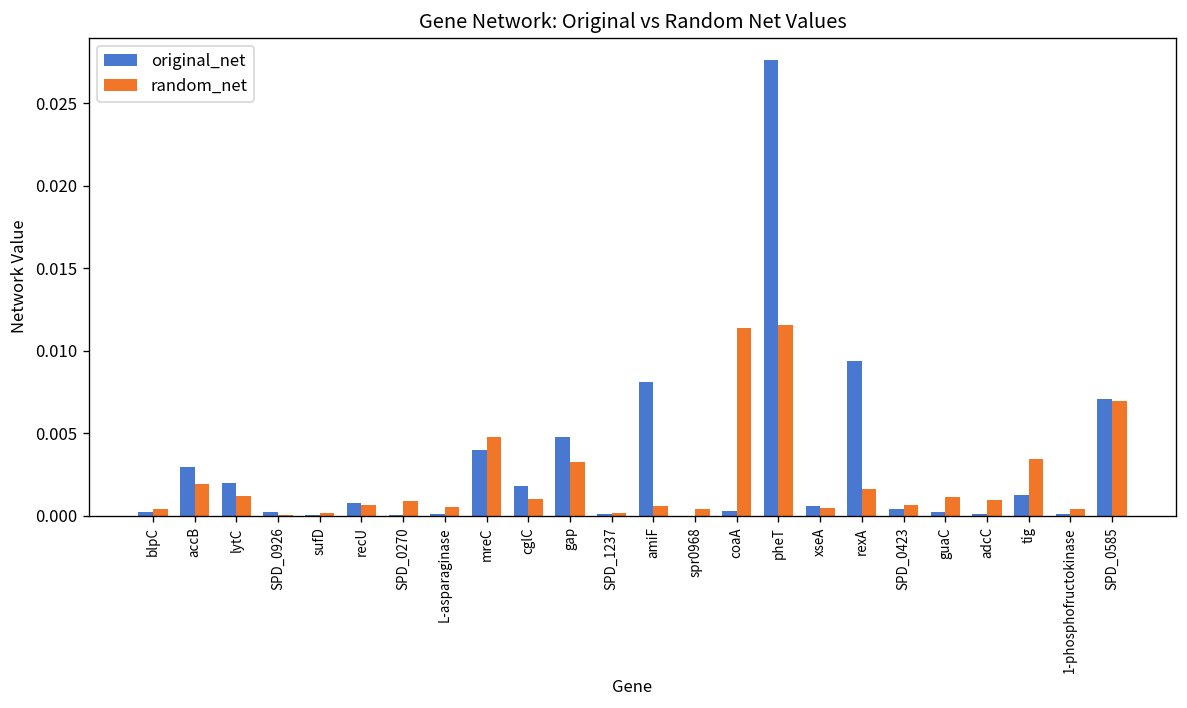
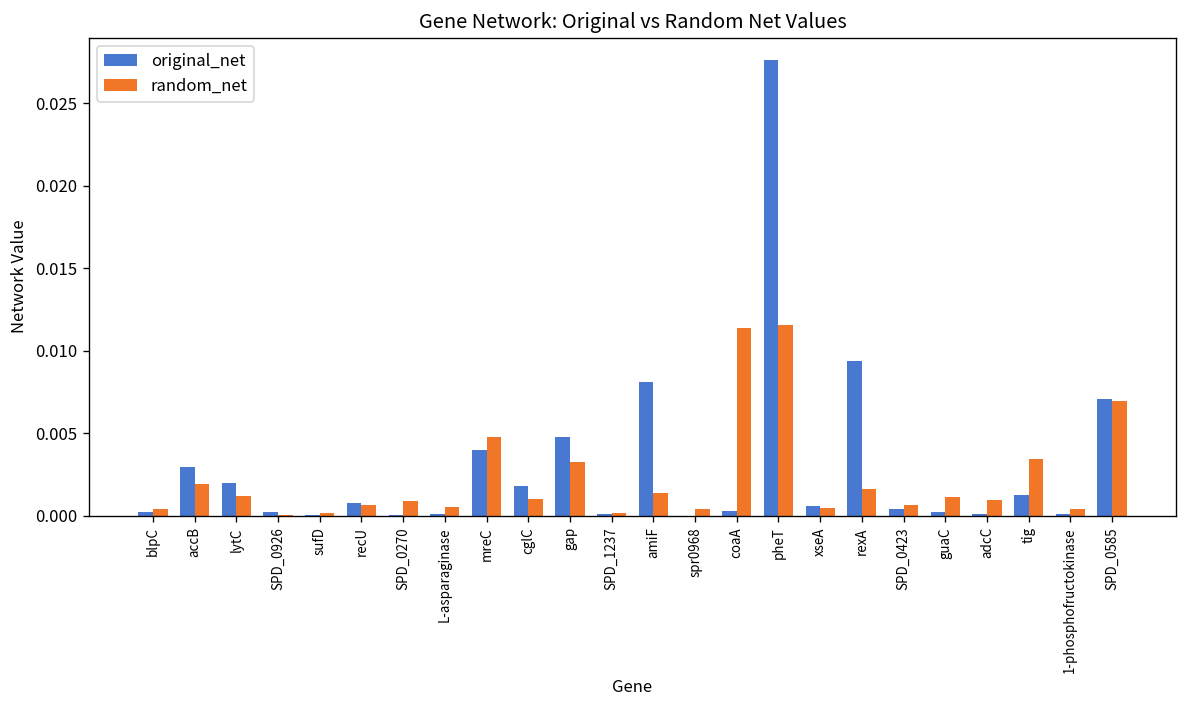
random_net, amiF: 0.0006 -> 0.0014
